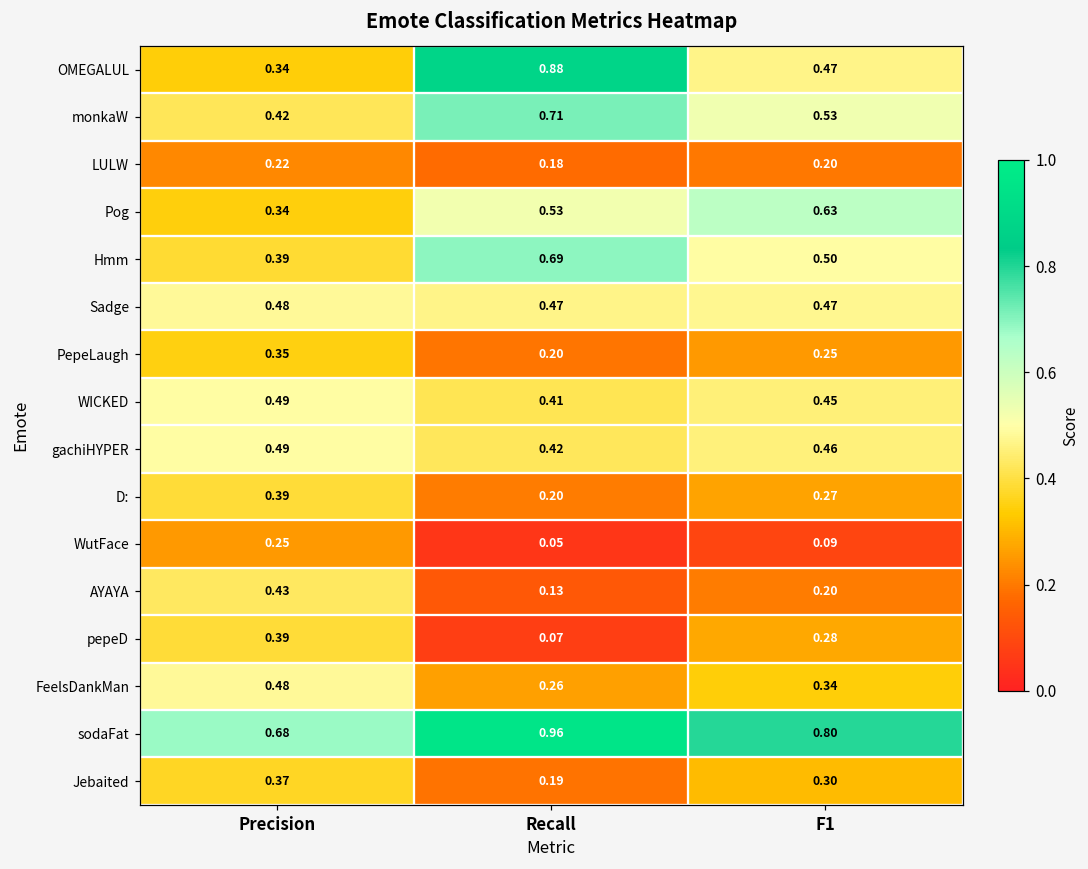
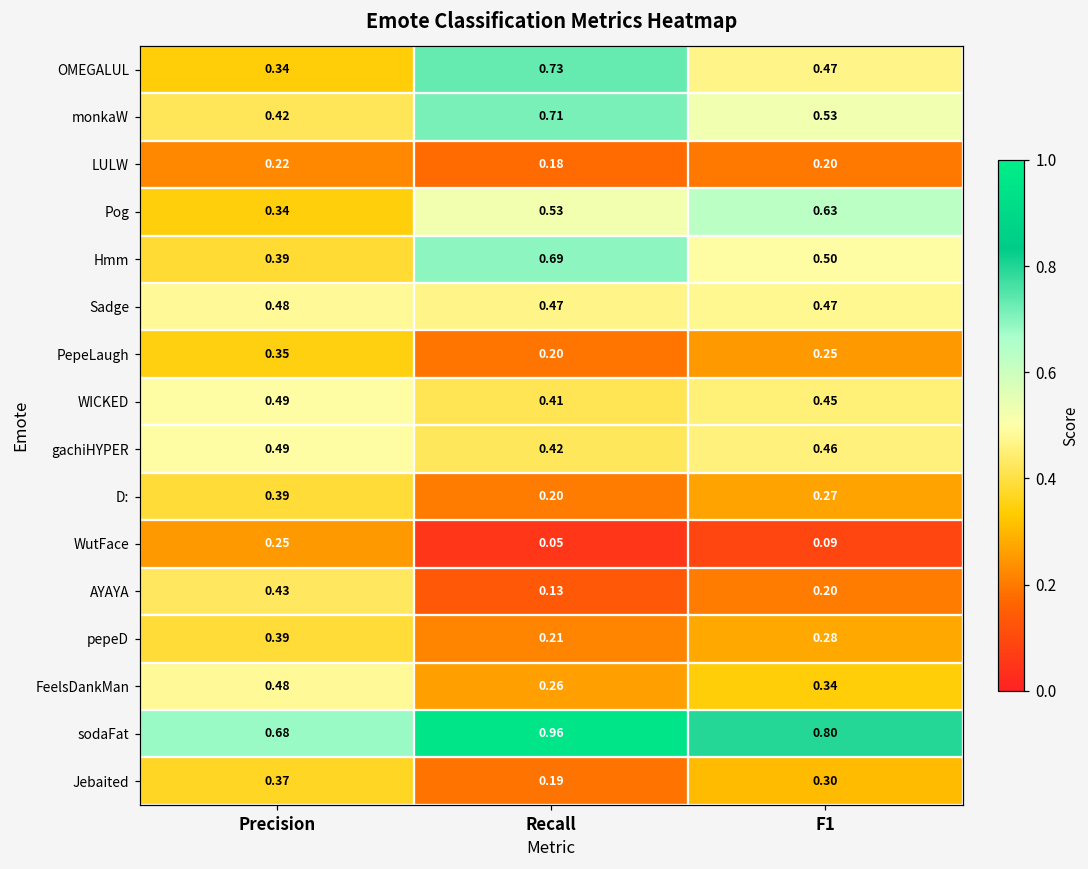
OMEGALUL, Recall: 0.88 -> 0.73
pepeD, Recall: 0.07 -> 0.21
